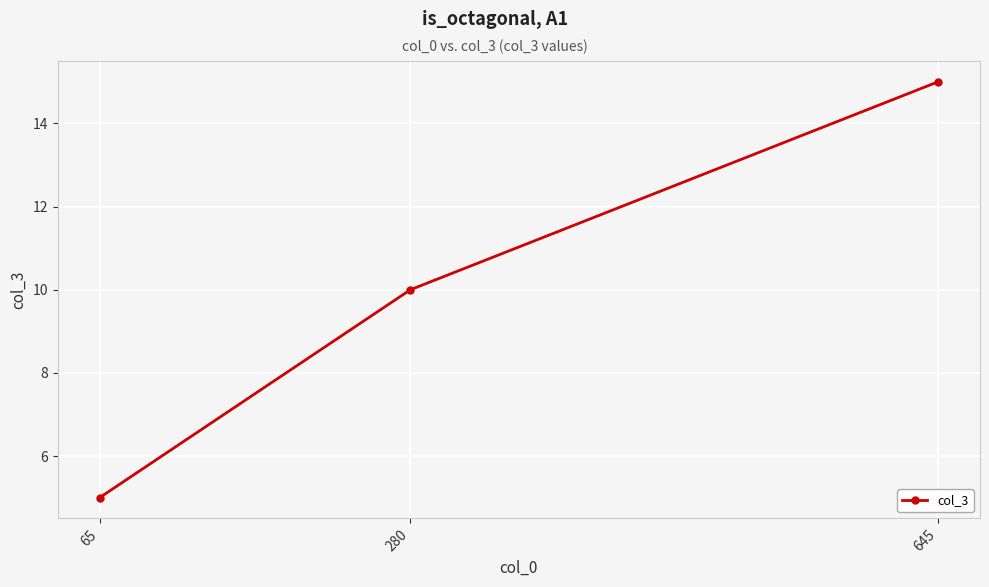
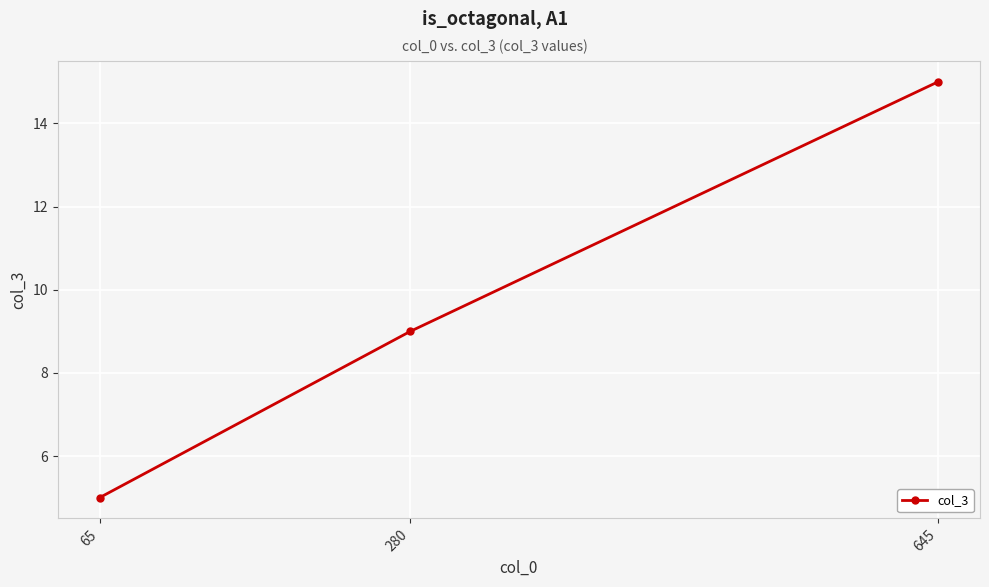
280: 10 -> 9
